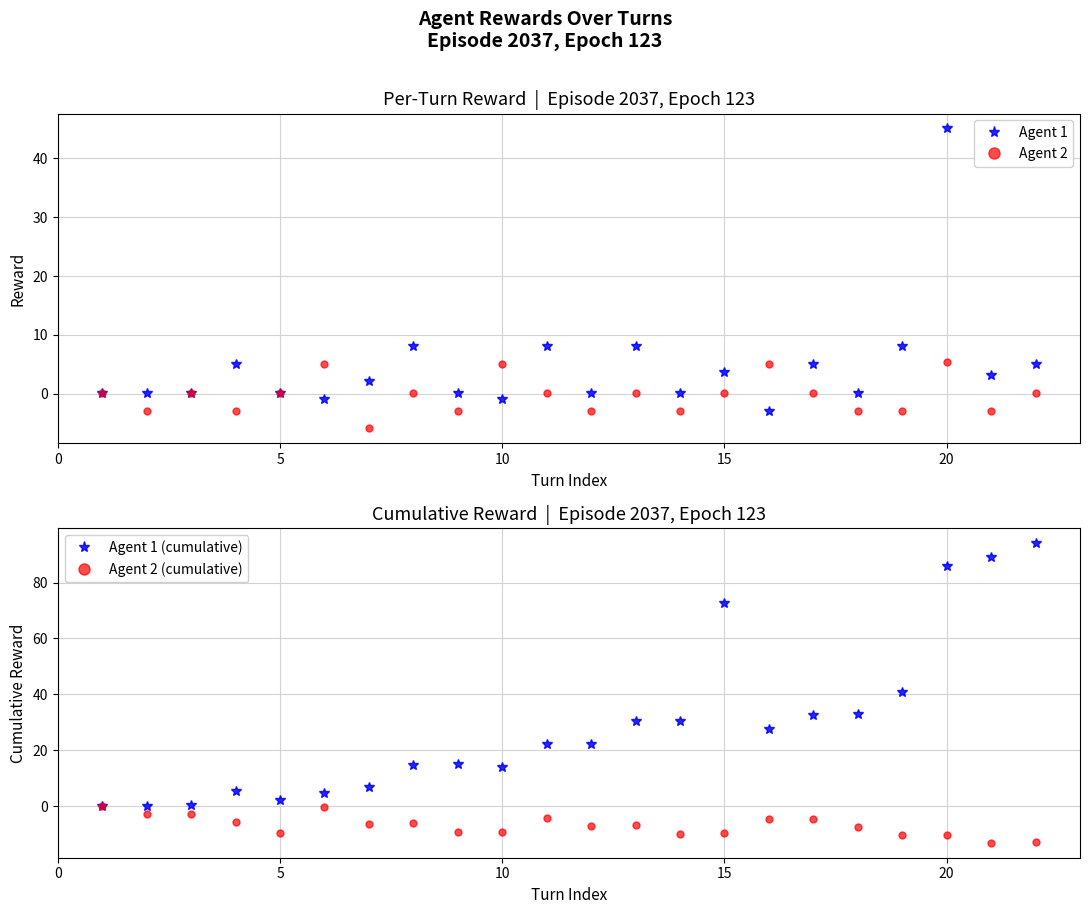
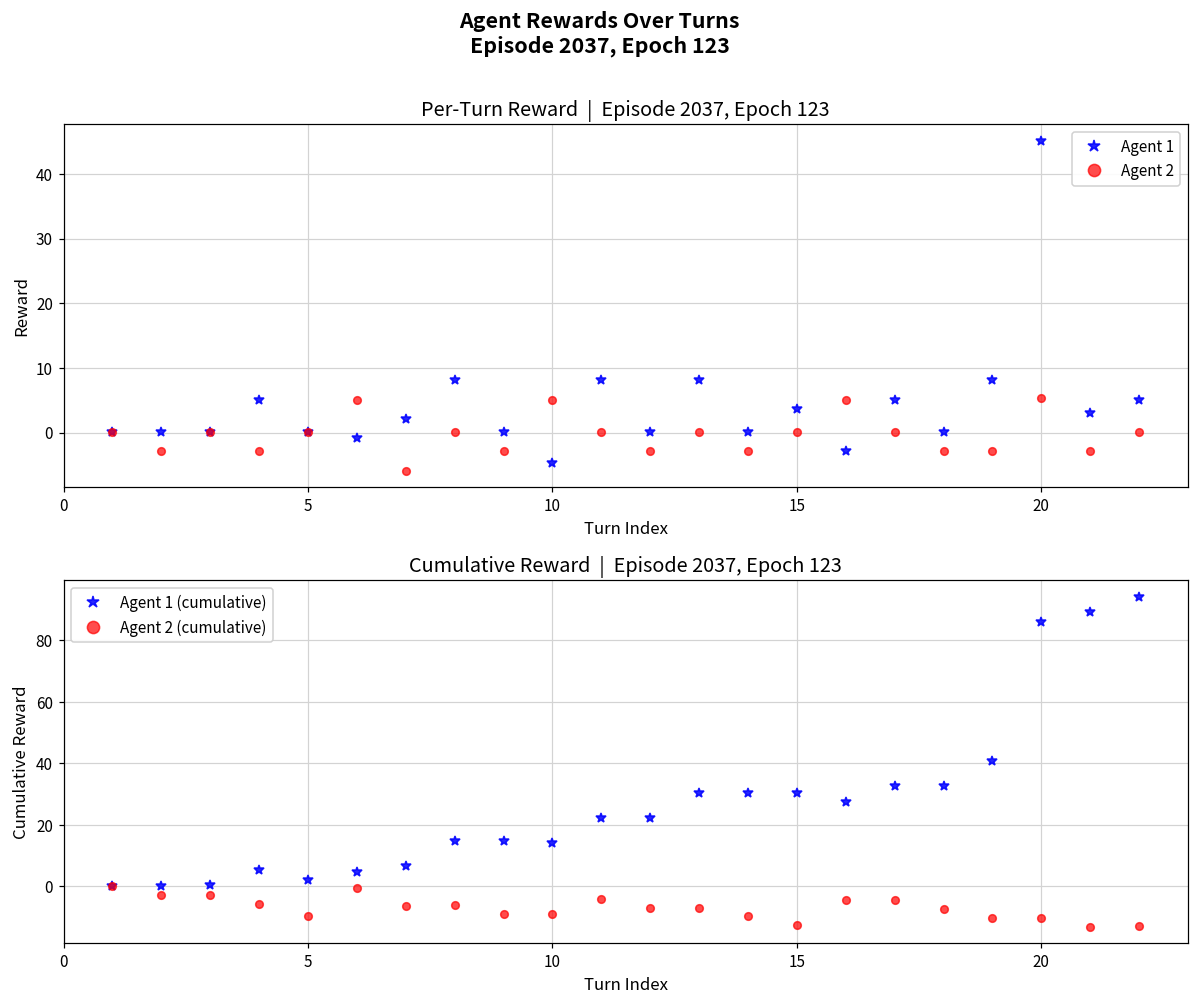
Per-Turn Reward | Episode 2037, Epoch 123, Agent 1, 10: -1 -> -5
Cumulative Reward | Episode 2037, Epoch 123, Agent 1 (cumulative), 15: 73 -> 31
Cumulative Reward | Episode 2037, Epoch 123, Agent 2 (cumulative), 15: -10 -> -13
